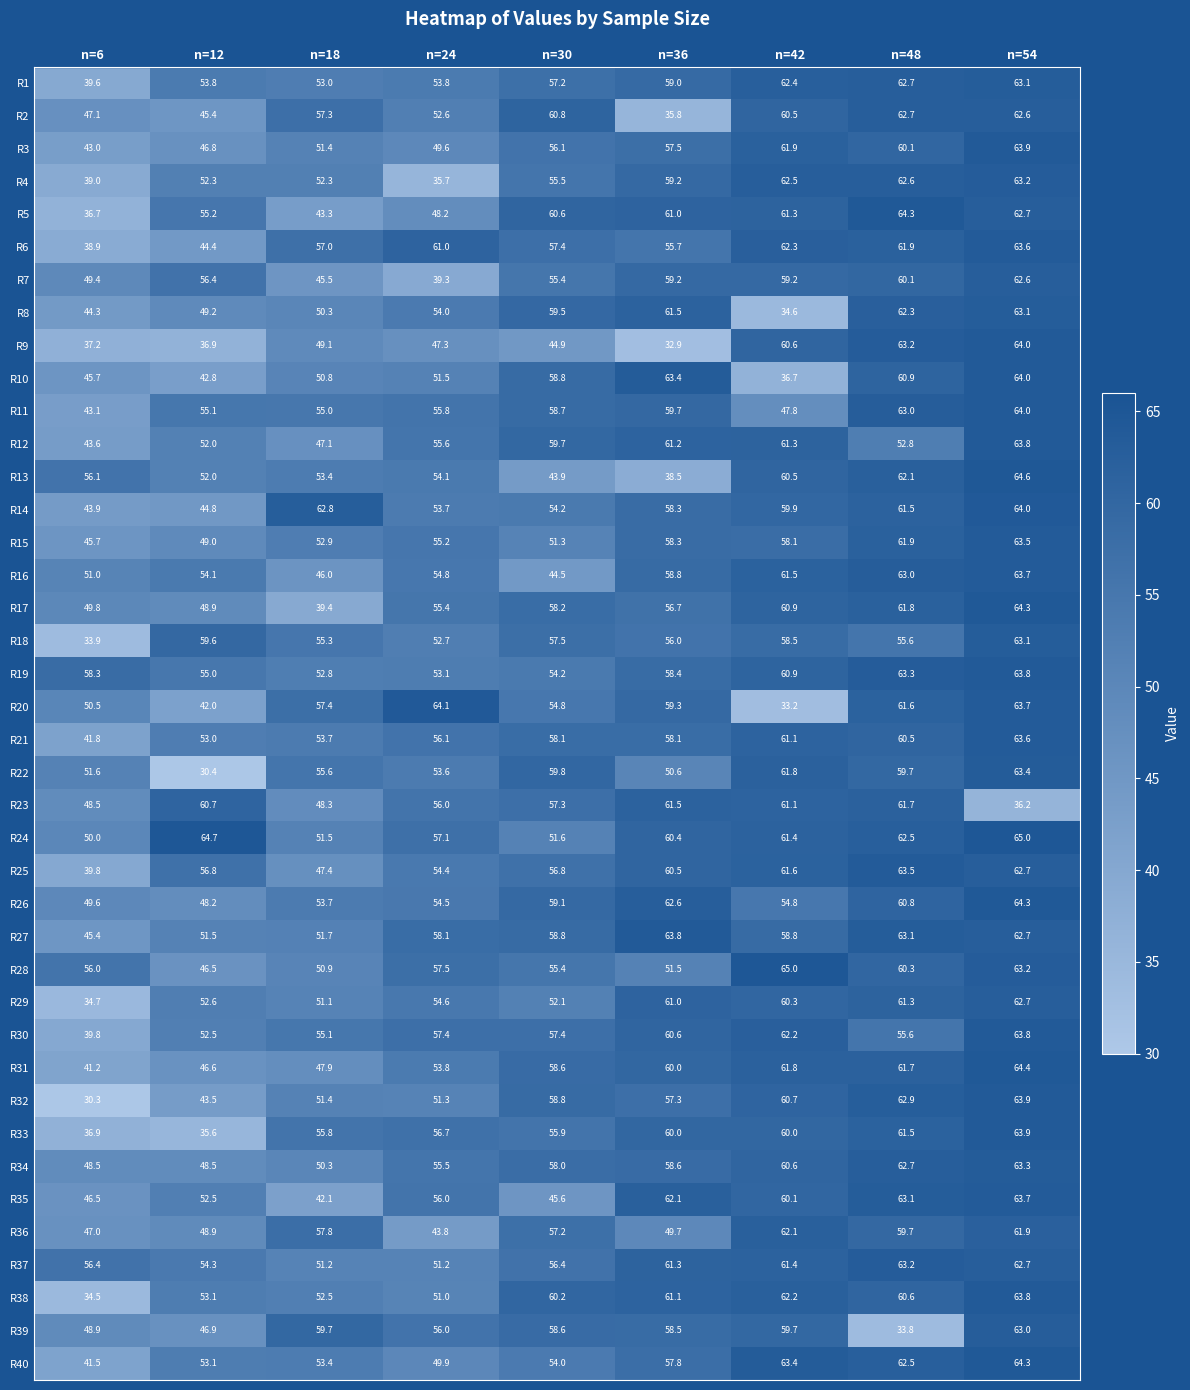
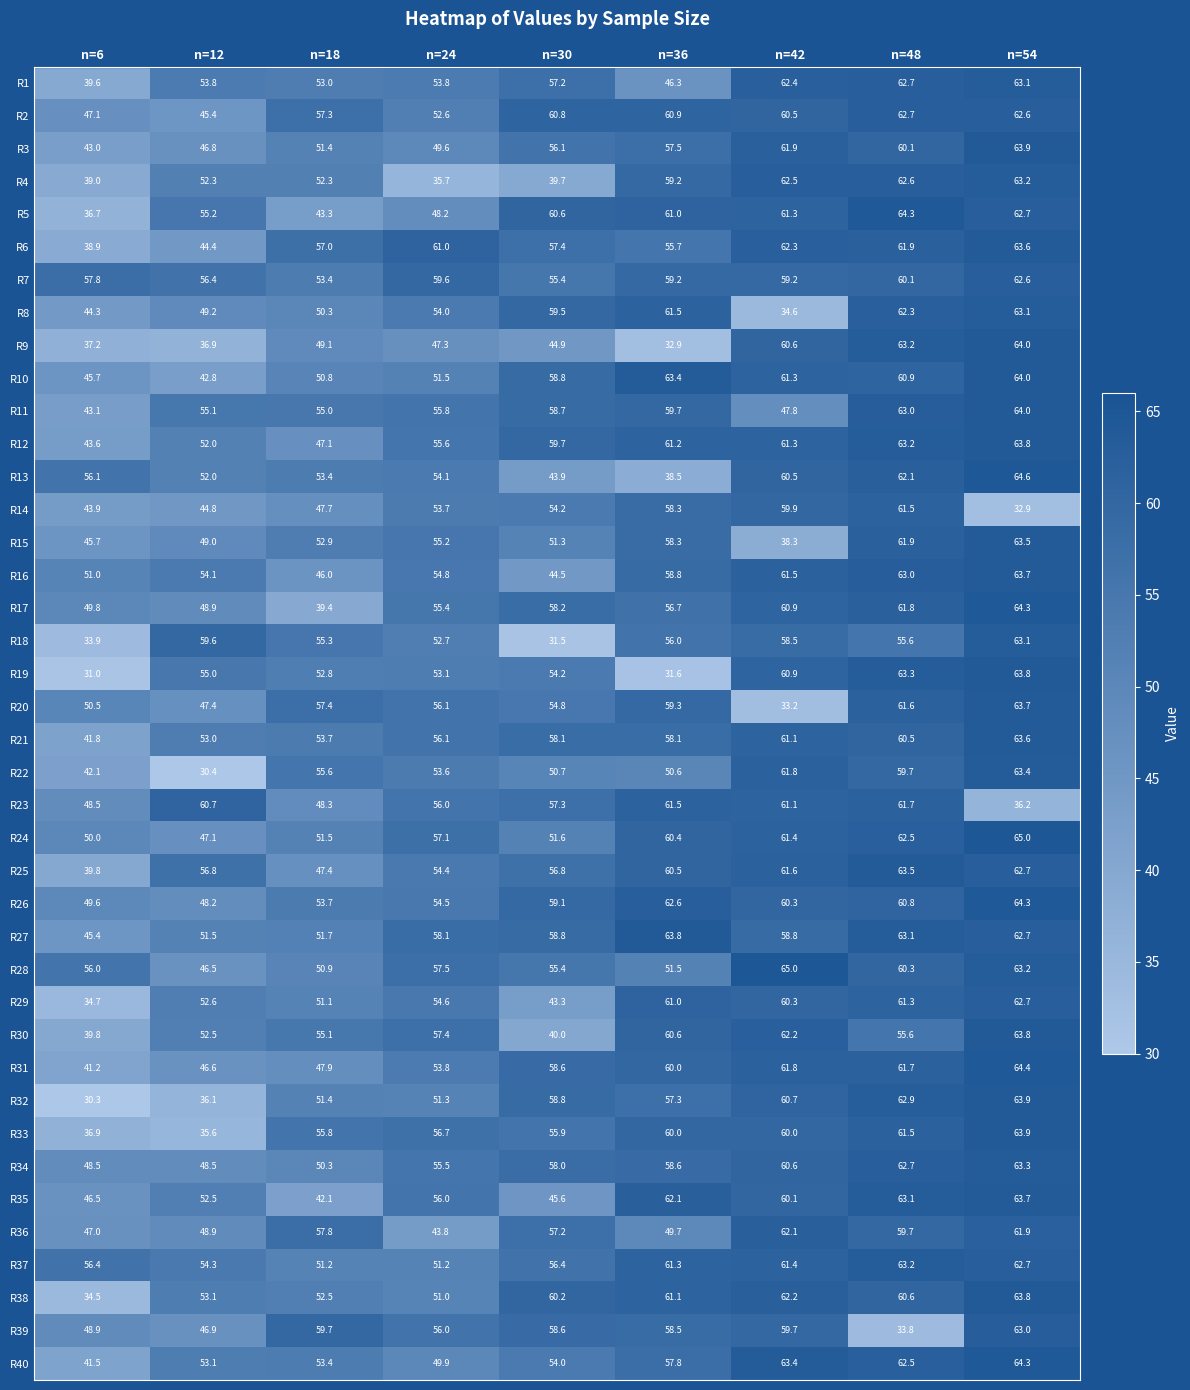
R1, n=36: 59.0 -> 46.3
R2, n=36: 35.8 -> 60.9
R4, n=30: 55.5 -> 39.7
R7, n=6: 49.4 -> 57.8
R7, n=18: 45.5 -> 53.4
R7, n=24: 39.3 -> 59.6
R10, n=42: 36.7 -> 61.3
R12, n=48: 52.8 -> 63.2
R14, n=18: 62.8 -> 47.7
R14, n=54: 64.0 -> 32.9
R15, n=42: 58.1 -> 38.3
R18, n=30: 57.5 -> 31.5
R19, n=6: 58.3 -> 31.0
R19, n=36: 58.4 -> 31.6
R20, n=12: 42.0 -> 47.4
R20, n=24: 64.1 -> 56.1
R22, n=6: 51.6 -> 42.1
R22, n=30: 59.8 -> 50.7
R24, n=12: 64.7 -> 47.1
R26, n=42: 54.8 -> 60.3
R29, n=30: 52.1 -> 43.3
R30, n=30: 57.4 -> 40.0
R32, n=12: 43.5 -> 36.1
